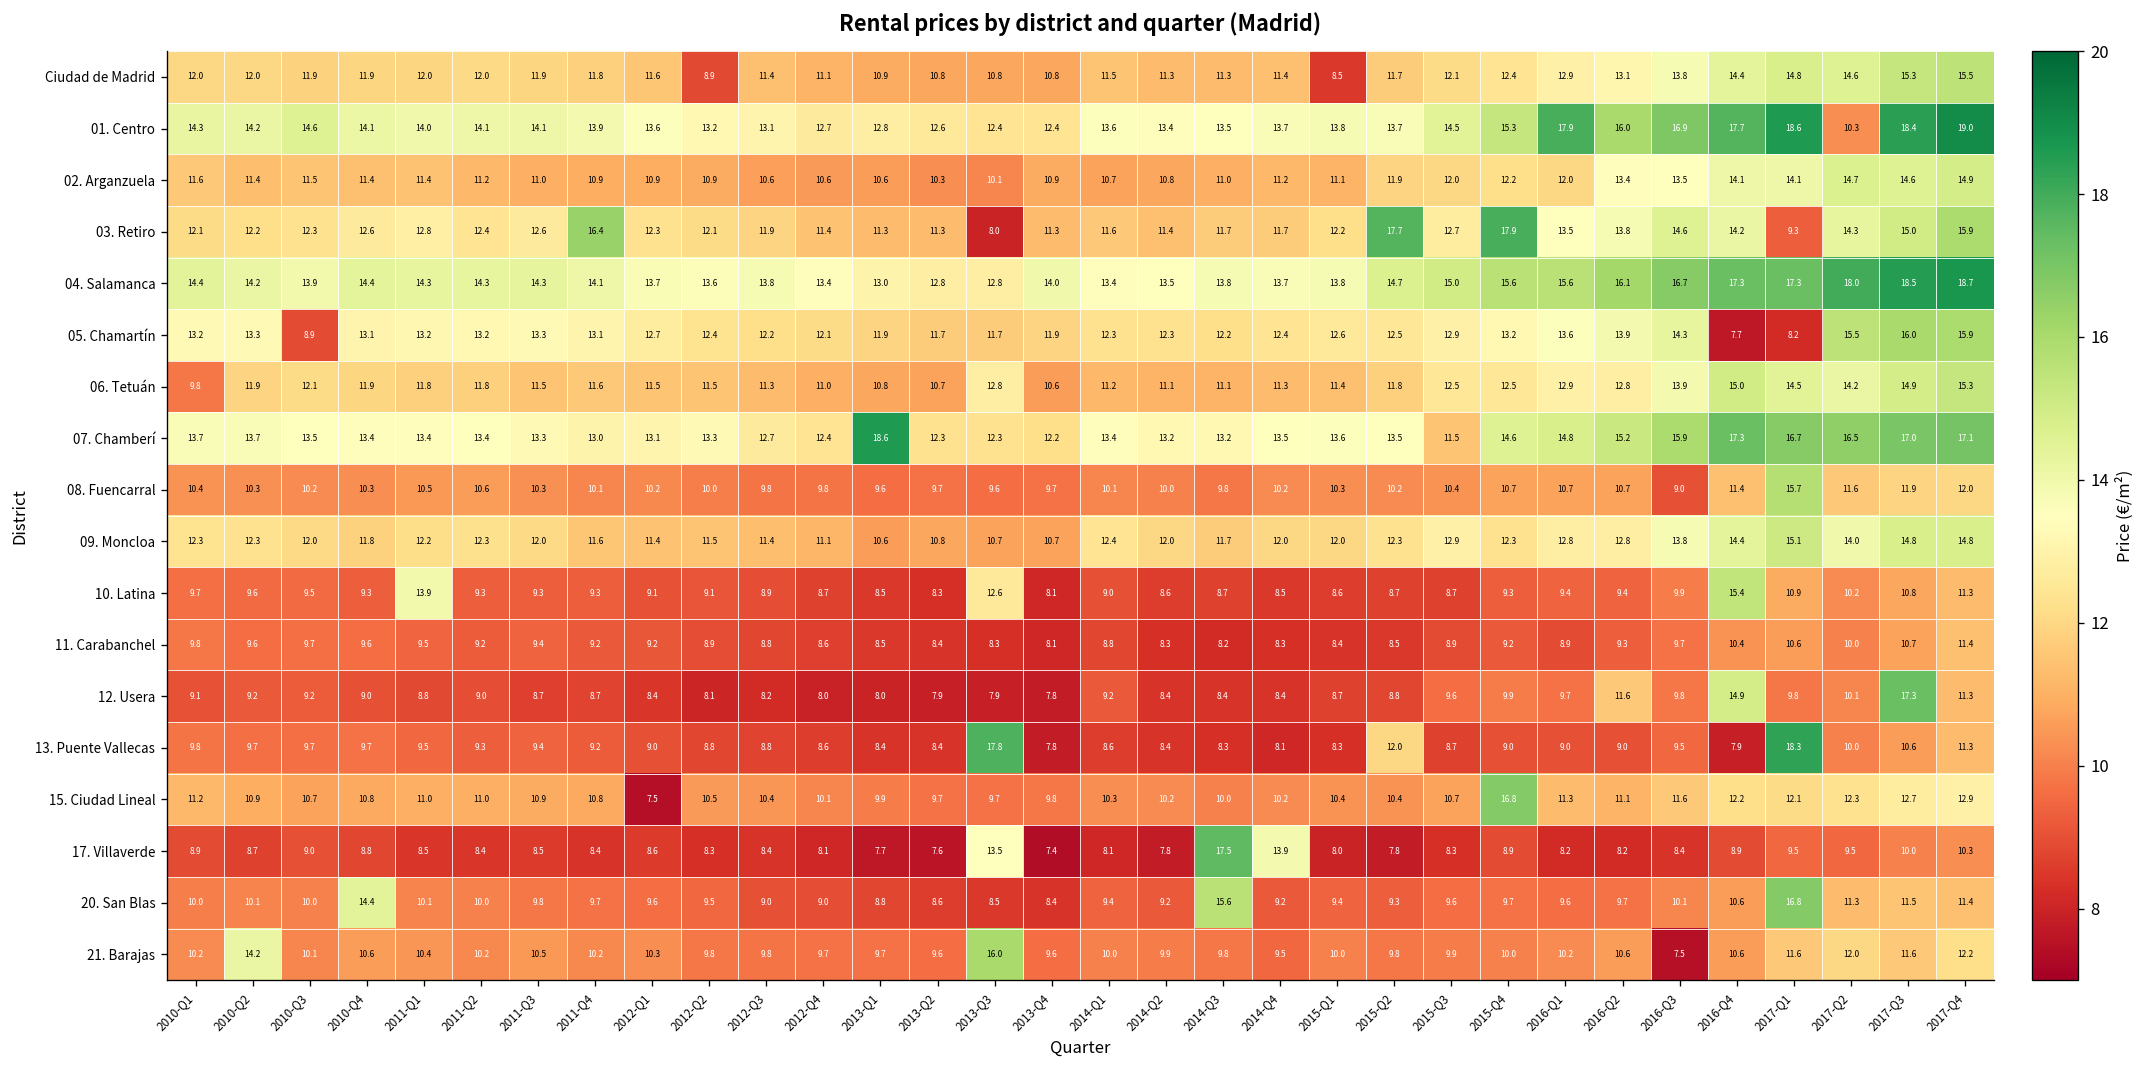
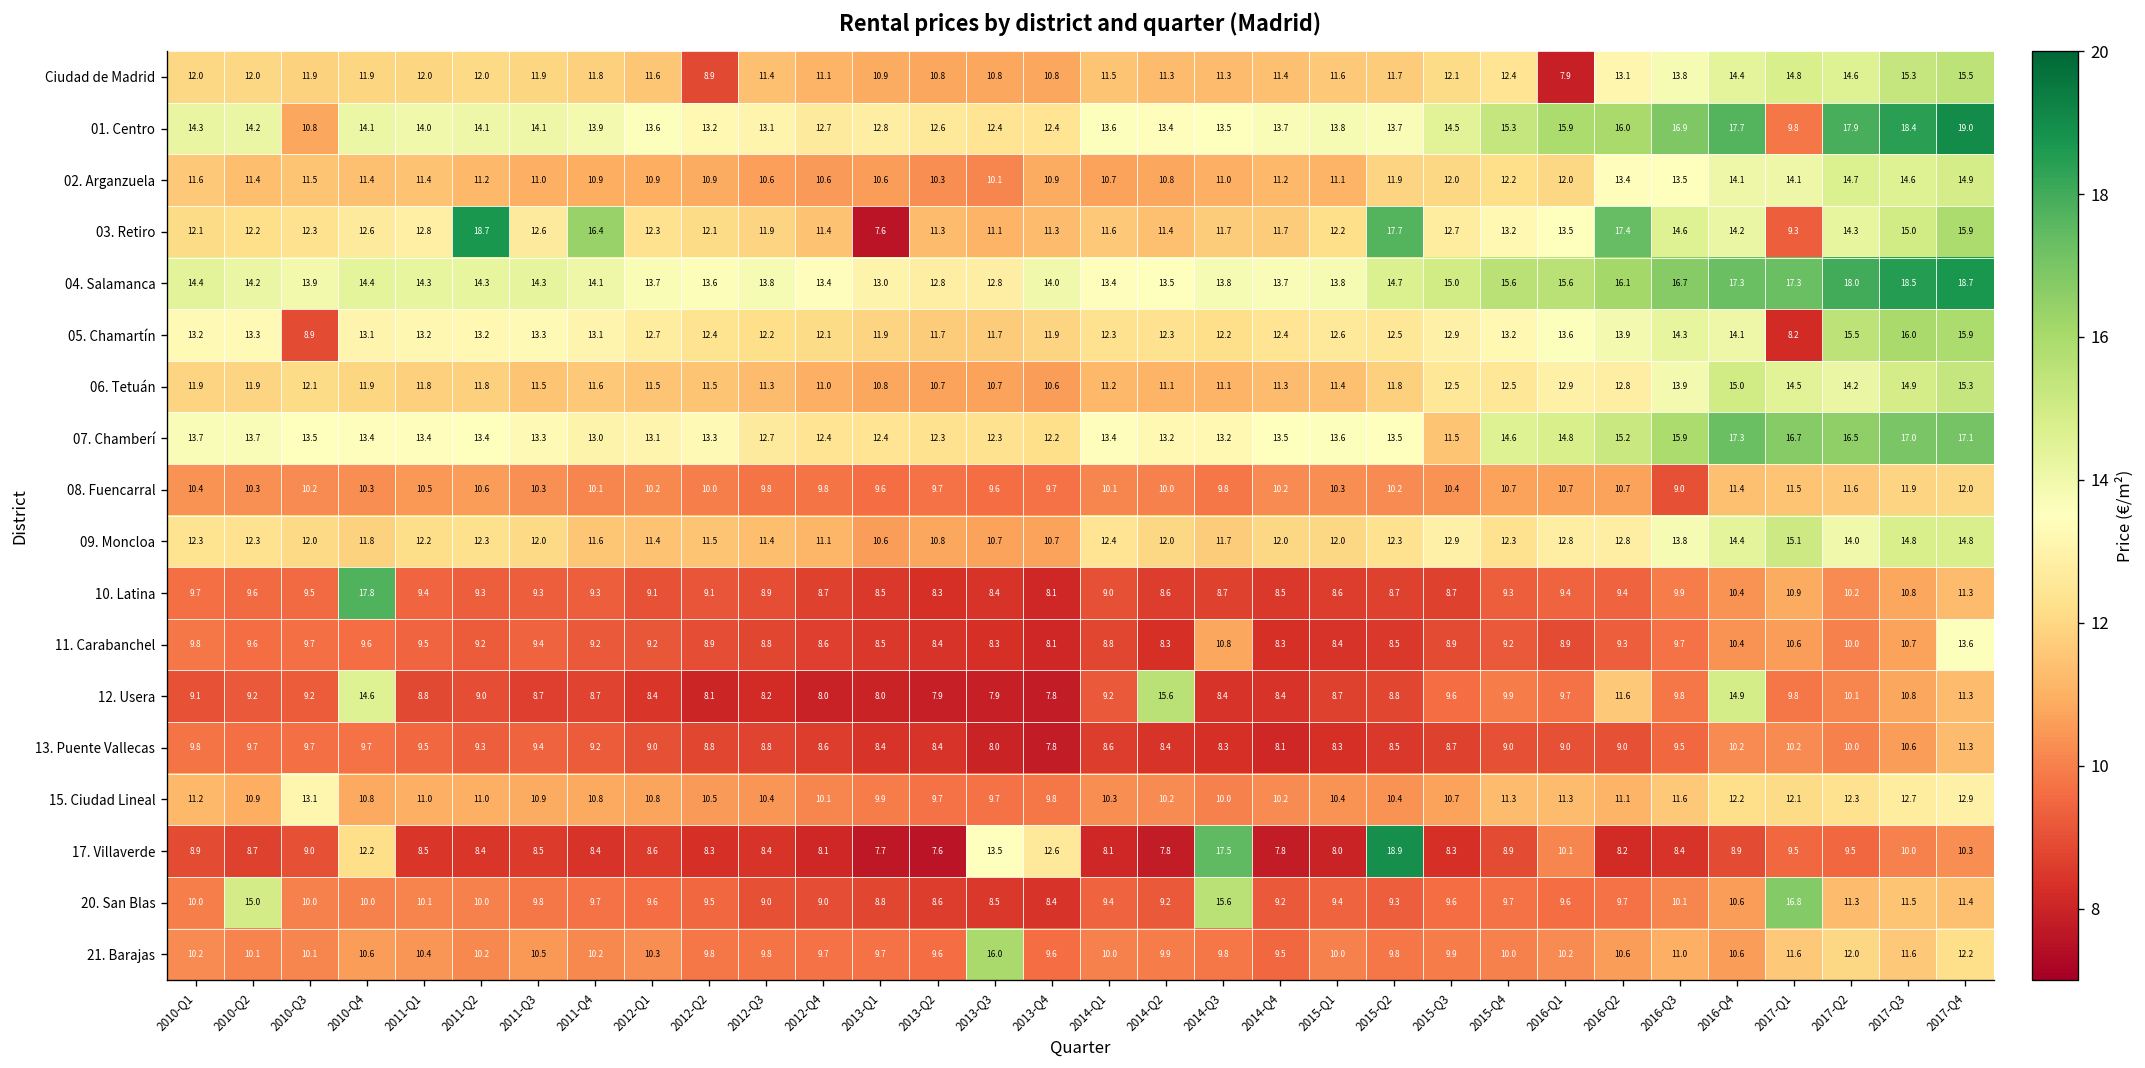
Ciudad de Madrid, 2015-Q1: 8.5 -> 11.6
Ciudad de Madrid, 2016-Q1: 12.9 -> 7.9
01. Centro, 2010-Q3: 14.6 -> 10.8
01. Centro, 2016-Q1: 17.9 -> 15.9
01. Centro, 2017-Q1: 18.6 -> 9.8
01. Centro, 2017-Q2: 10.3 -> 17.9
03. Retiro, 2011-Q2: 12.4 -> 18.7
03. Retiro, 2013-Q1: 11.3 -> 7.6
03. Retiro, 2013-Q3: 8.0 -> 11.1
03. Retiro, 2015-Q4: 17.9 -> 13.2
03. Retiro, 2016-Q2: 13.8 -> 17.4
05. Chamartín, 2016-Q4: 7.7 -> 14.1
06. Tetuán, 2010-Q1: 9.8 -> 11.9
06. Tetuán, 2013-Q3: 12.8 -> 10.7
07. Chamberí, 2013-Q1: 18.6 -> 12.4
08. Fuencarral, 2017-Q1: 15.7 -> 11.5
10. Latina, 2010-Q4: 9.3 -> 17.8
10. Latina, 2011-Q1: 13.9 -> 9.4
10. Latina, 2013-Q3: 12.6 -> 8.4
10. Latina, 2016-Q4: 15.4 -> 10.4
11. Carabanchel, 2014-Q3: 8.2 -> 10.8
11. Carabanchel, 2017-Q4: 11.4 -> 13.6
12. Usera, 2010-Q4: 9.0 -> 14.6
12. Usera, 2014-Q2: 8.4 -> 15.6
12. Usera, 2017-Q3: 17.3 -> 10.8
13. Puente Vallecas, 2013-Q3: 17.8 -> 8.0
13. Puente Vallecas, 2015-Q2: 12.0 -> 8.5
13. Puente Vallecas, 2016-Q4: 7.9 -> 10.2
13. Puente Vallecas, 2017-Q1: 18.3 -> 10.2
15. Ciudad Lineal, 2010-Q3: 10.7 -> 13.1
15. Ciudad Lineal, 2012-Q1: 7.5 -> 10.8
15. Ciudad Lineal, 2015-Q4: 16.8 -> 11.3
17. Villaverde, 2010-Q4: 8.8 -> 12.2
17. Villaverde, 2013-Q4: 7.4 -> 12.6
17. Villaverde, 2014-Q4: 13.9 -> 7.8
17. Villaverde, 2015-Q2: 7.8 -> 18.9
17. Villaverde, 2016-Q1: 8.2 -> 10.1
20. San Blas, 2010-Q2: 10.1 -> 15.0
20. San Blas, 2010-Q4: 14.4 -> 10.0
21. Barajas, 2010-Q2: 14.2 -> 10.1
21. Barajas, 2016-Q3: 7.5 -> 11.0
